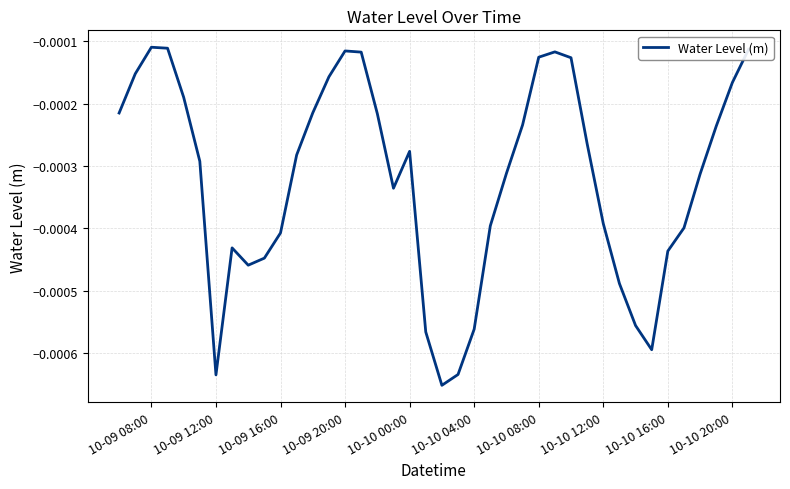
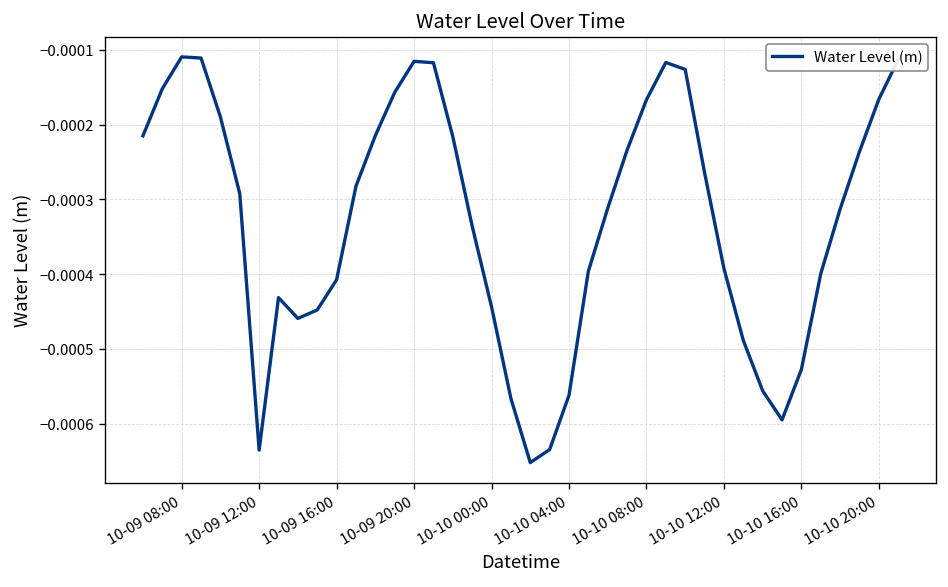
10-10 00:00: -0.00028 -> -0.00044
10-10 08:00: -0.00013 -> -0.00017
10-10 16:00: -0.00044 -> -0.00053
